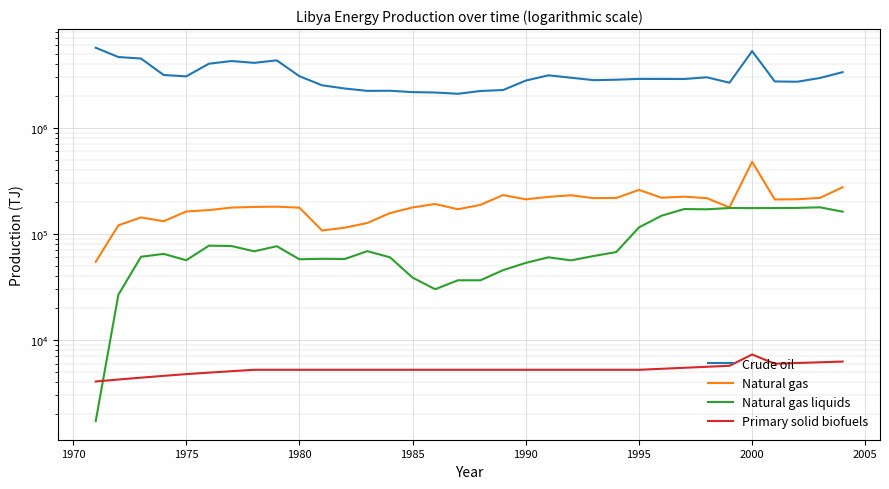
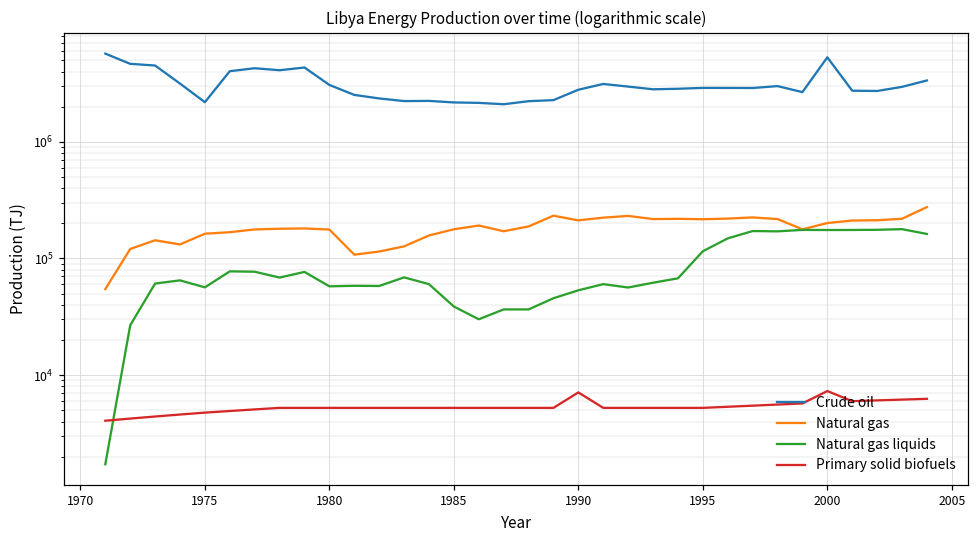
Crude oil, 1975: 3100000 -> 2200000
Primary solid biofuels, 1990: 5000 -> 7000
Natural gas, 1995: 260000 -> 220000
Natural gas, 2000: 500000 -> 200000
